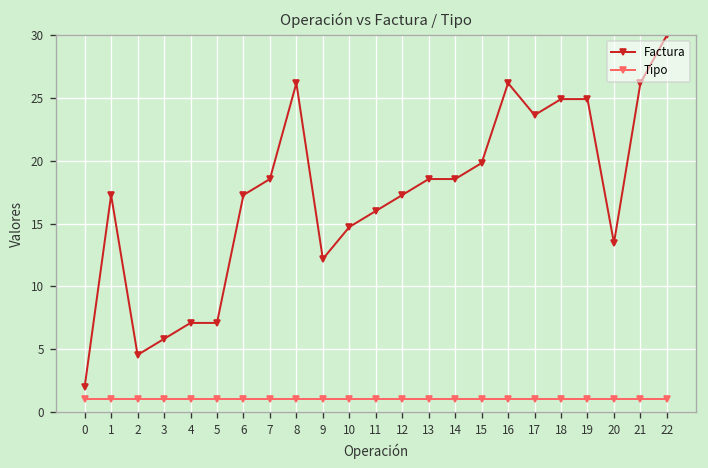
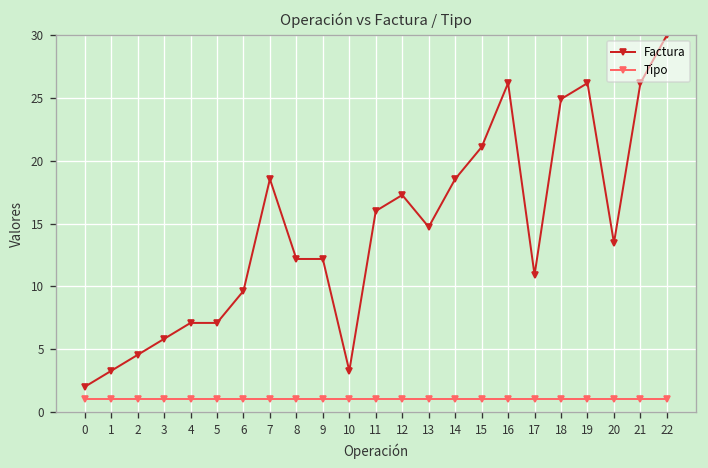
Factura, 1: 17.3 -> 3.3
Factura, 6: 17.3 -> 9.6
Factura, 8: 26.2 -> 12.2
Factura, 10: 14.7 -> 3.3
Factura, 13: 18.5 -> 14.7
Factura, 15: 19.8 -> 21.1
Factura, 17: 23.6 -> 10.9
Factura, 19: 24.9 -> 26.2
